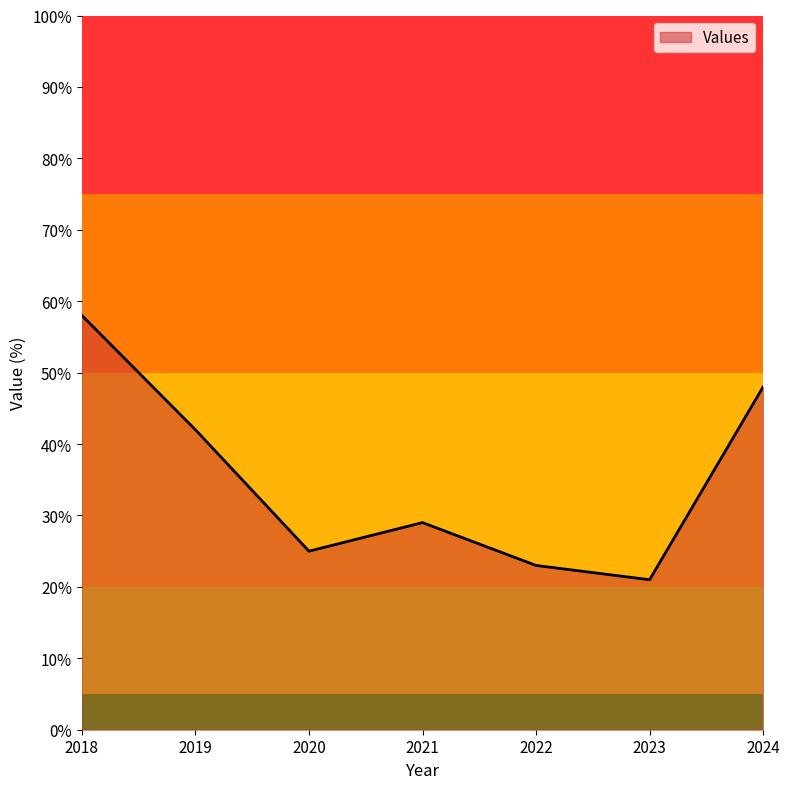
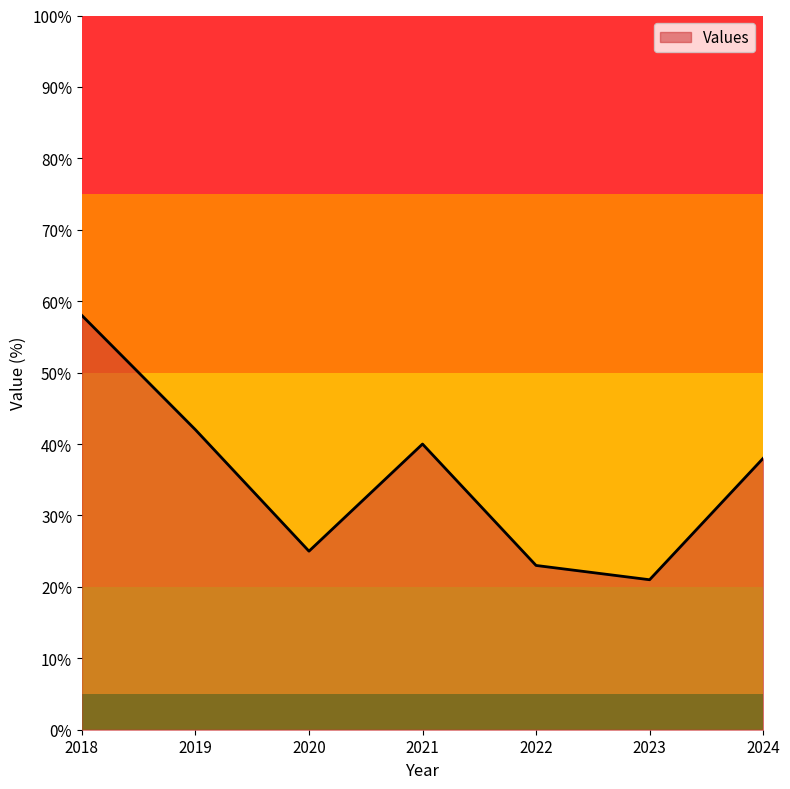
2021: 29% -> 40%
2024: 48% -> 38%
